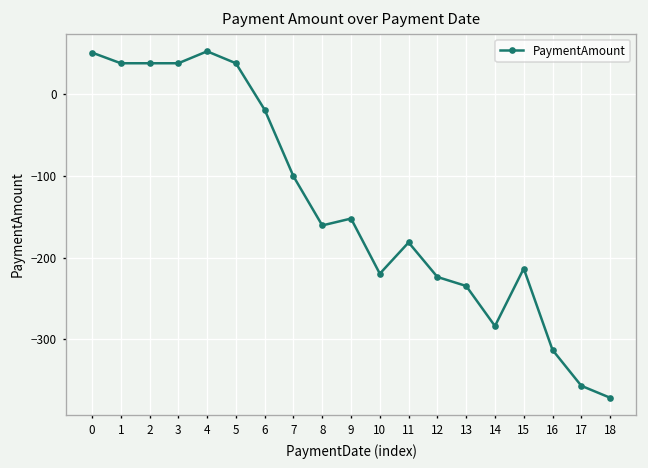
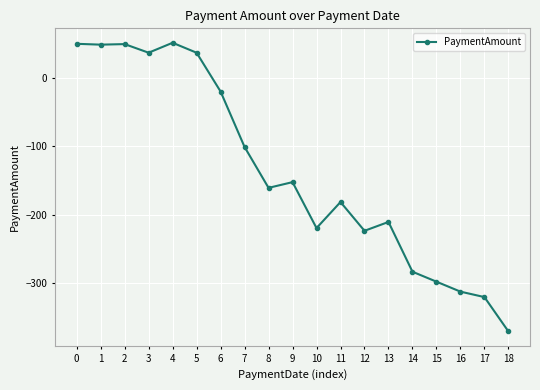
1: 40 -> 50
2: 40 -> 50
13: -230 -> -210
15: -210 -> -300
17: -360 -> -320
